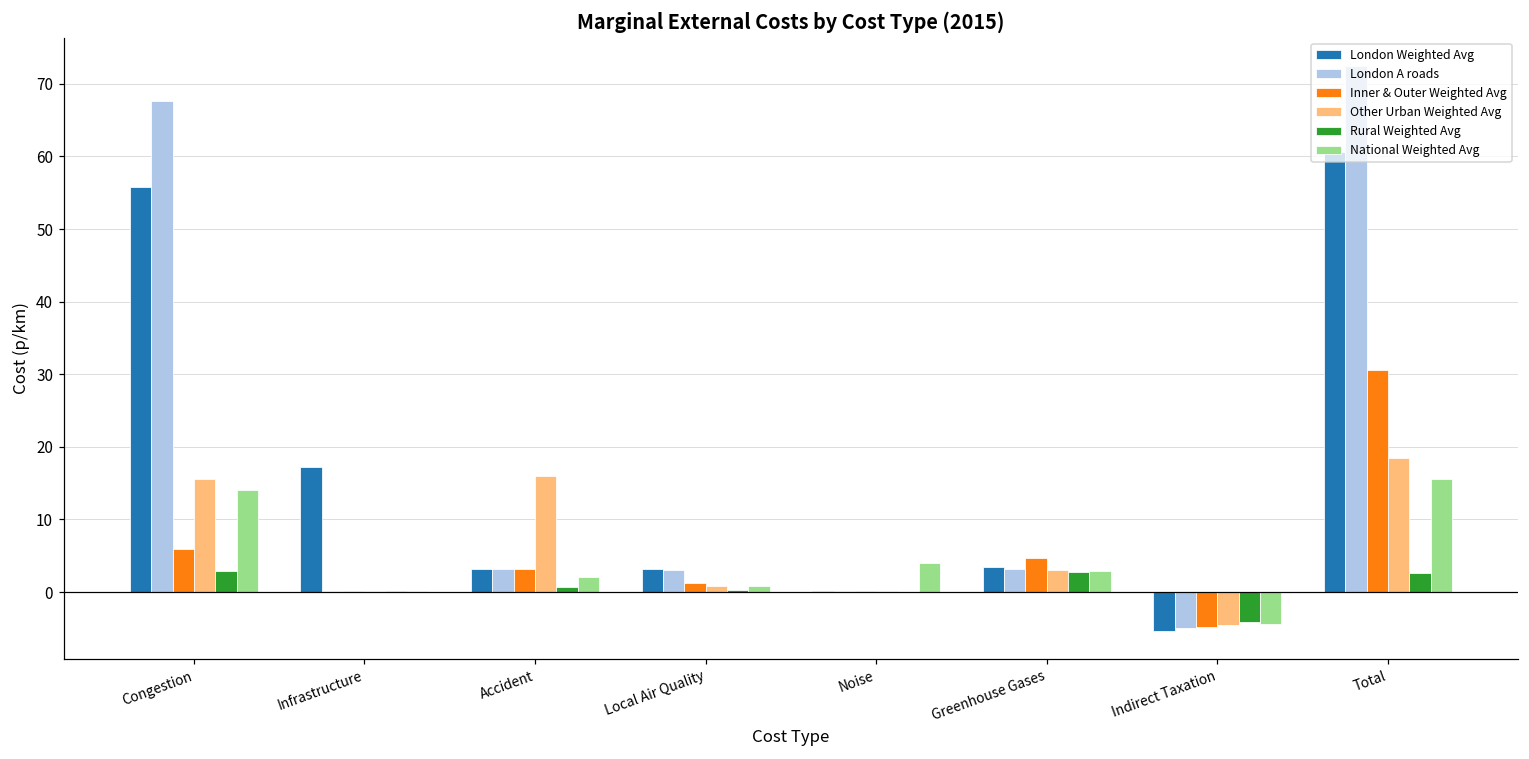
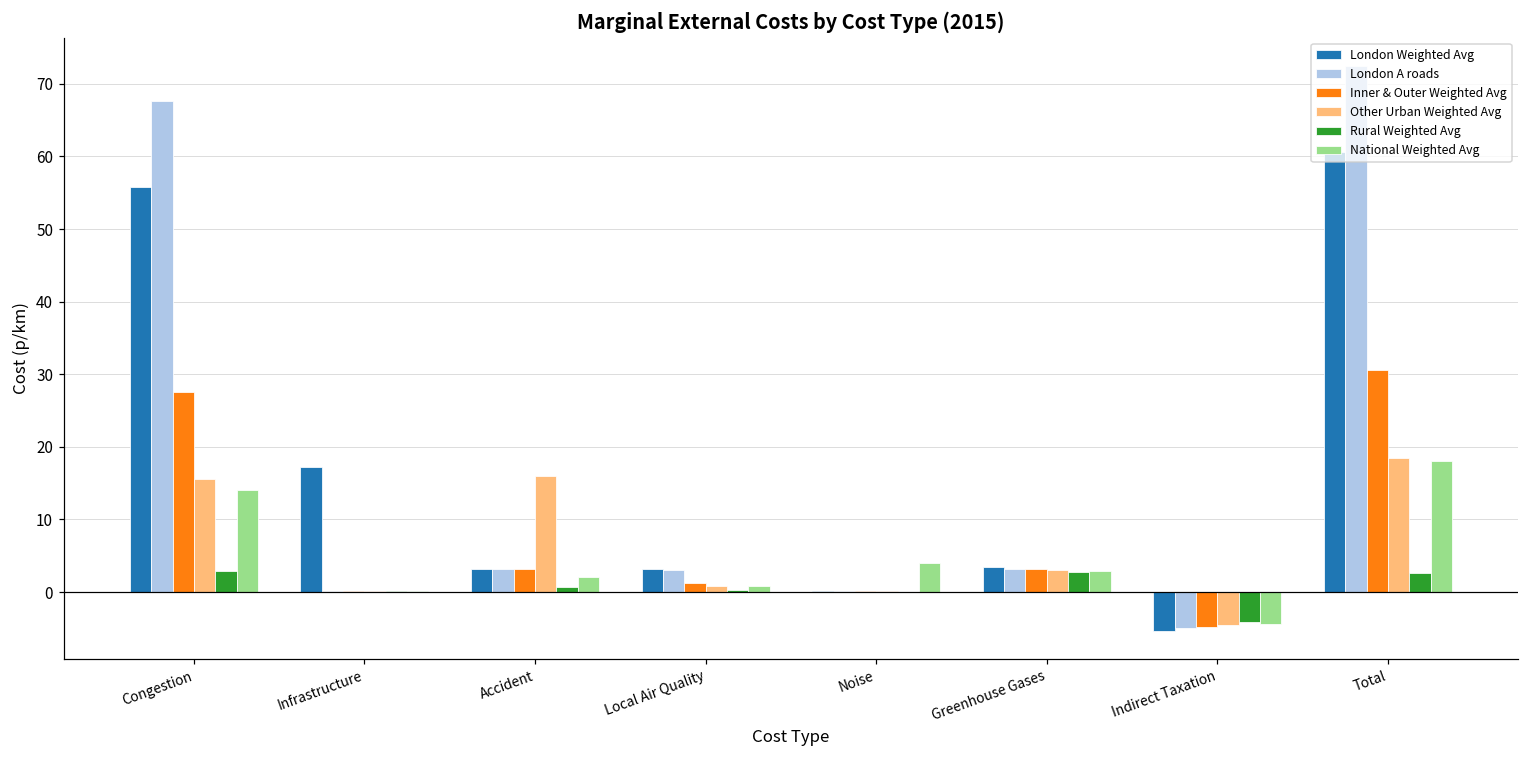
Inner & Outer Weighted Avg, Congestion: 6 -> 28
Inner & Outer Weighted Avg, Greenhouse Gases: 5 -> 3
National Weighted Avg, Total: 16 -> 18
